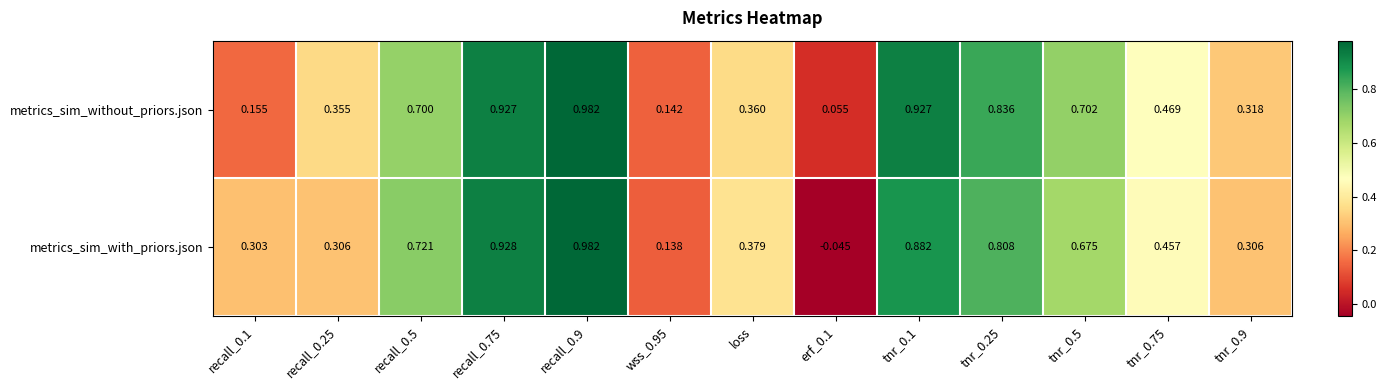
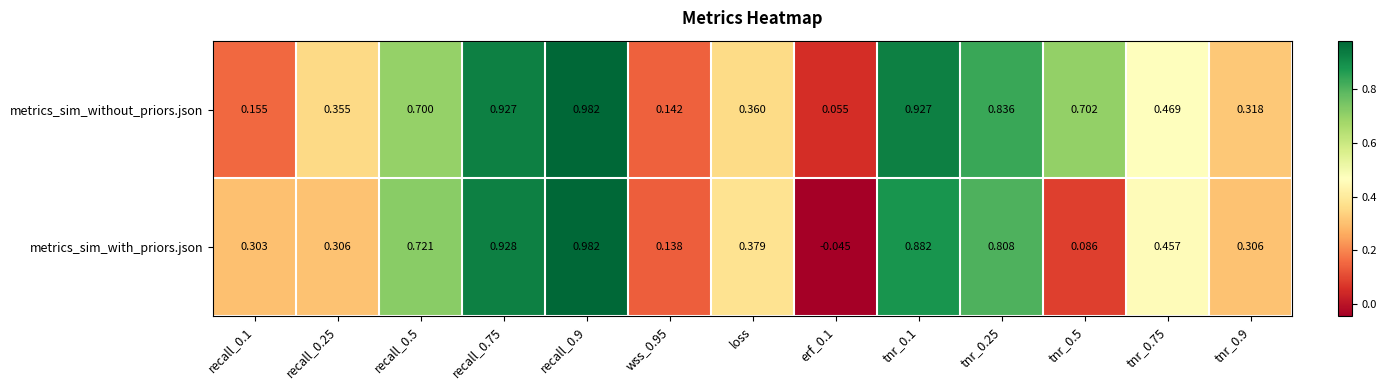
metrics_sim_with_priors.json, tnr_0.5: 0.675 -> 0.086
